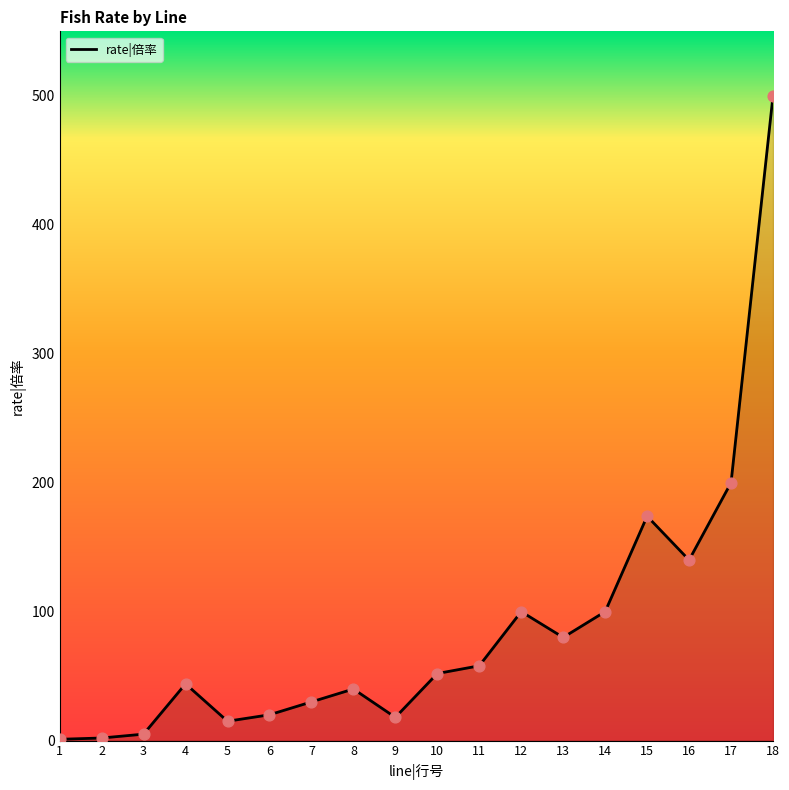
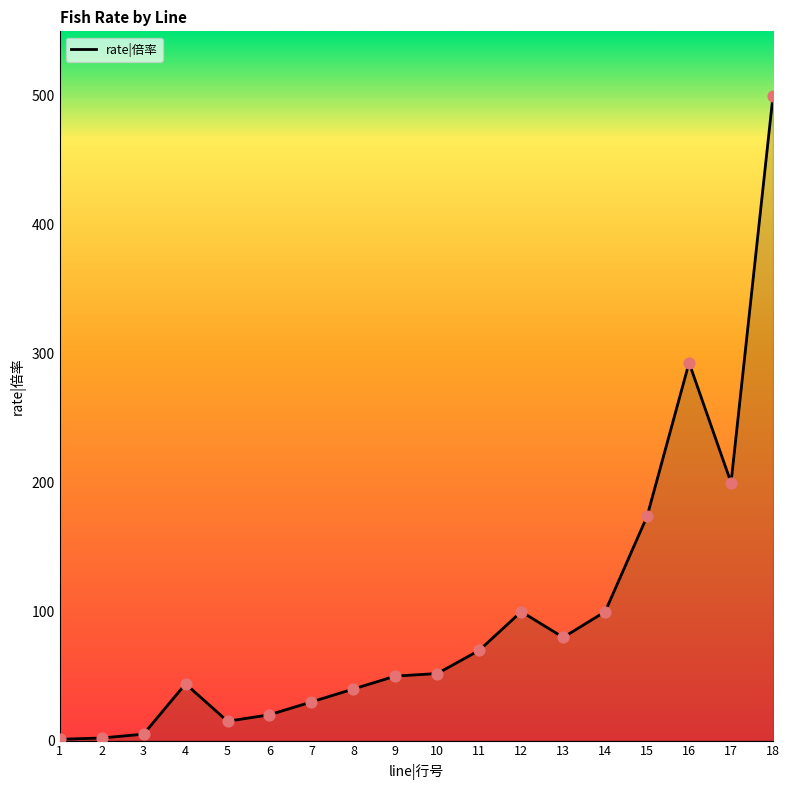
9: 18 -> 50
11: 58 -> 70
16: 140 -> 293
